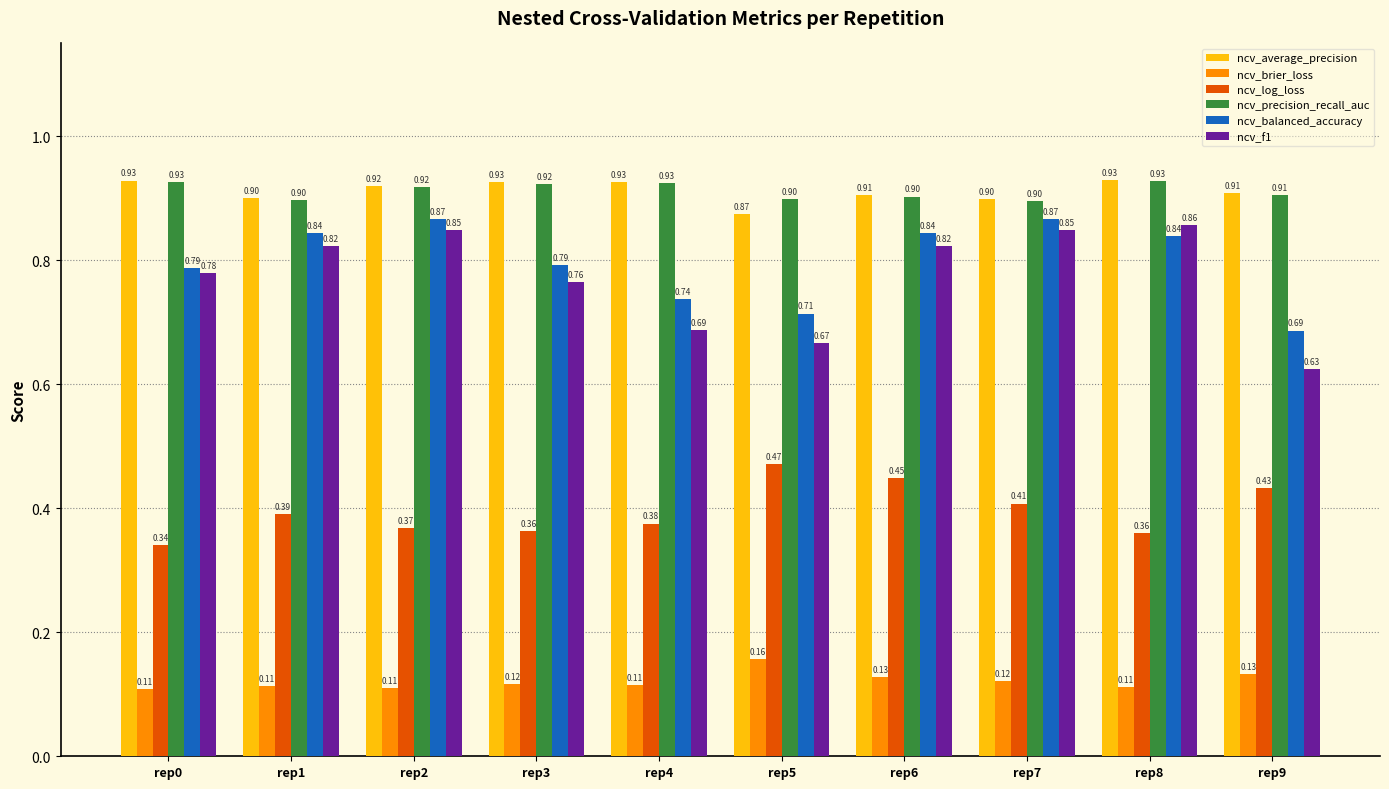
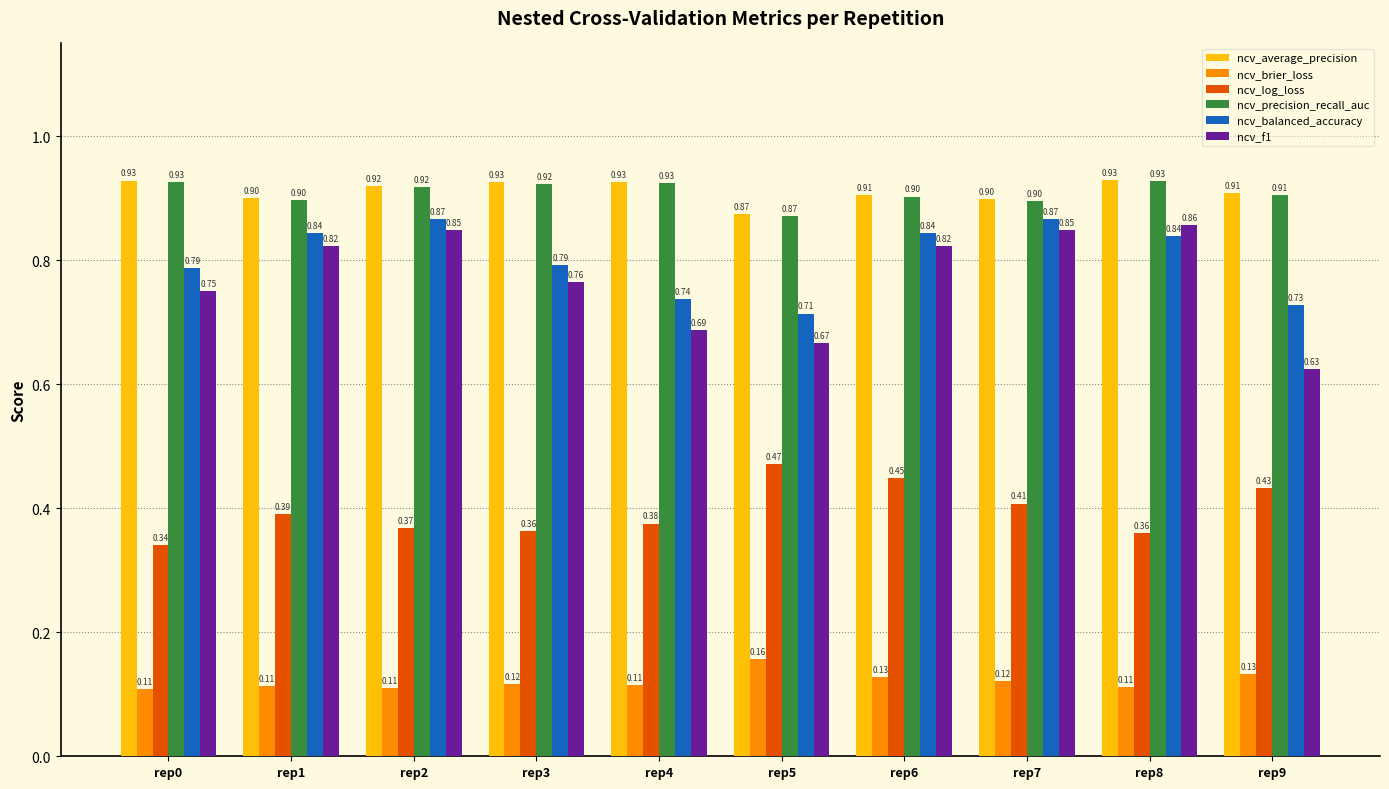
ncv_f1, rep0: 0.78 -> 0.75
ncv_precision_recall_auc, rep5: 0.90 -> 0.87
ncv_balanced_accuracy, rep9: 0.69 -> 0.73
